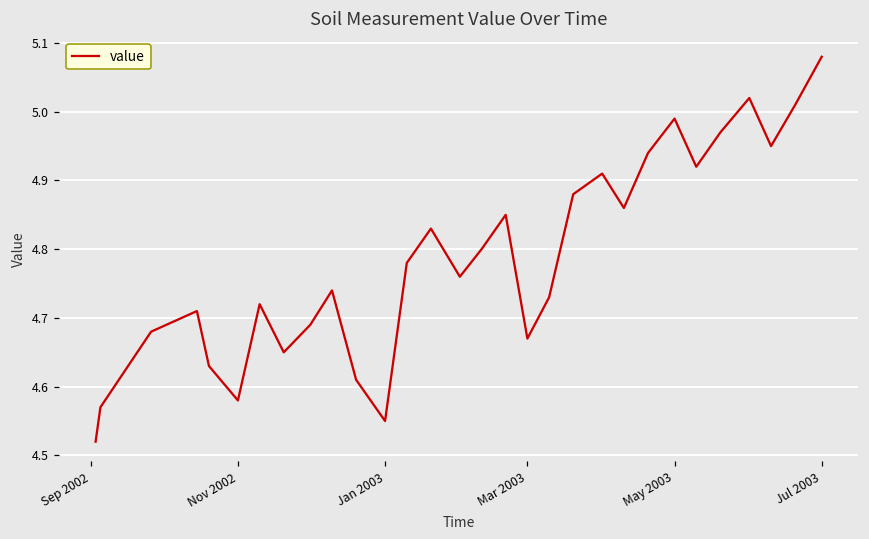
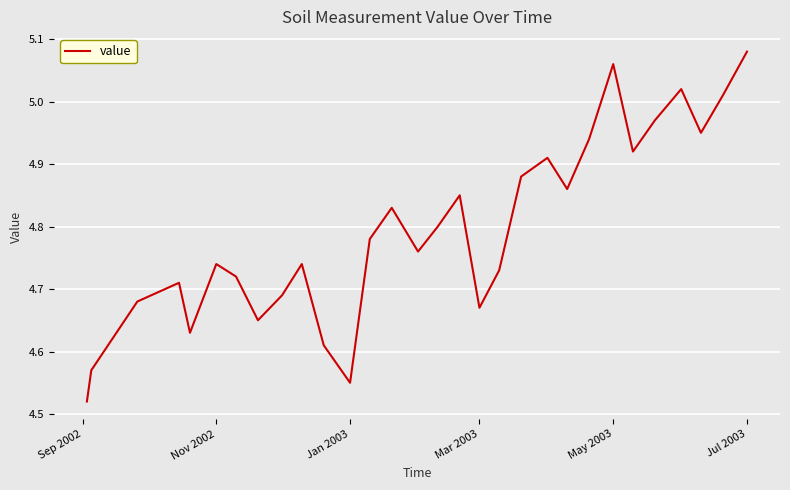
Nov 2002: 4.58 -> 4.74
May 2003: 4.99 -> 5.06
